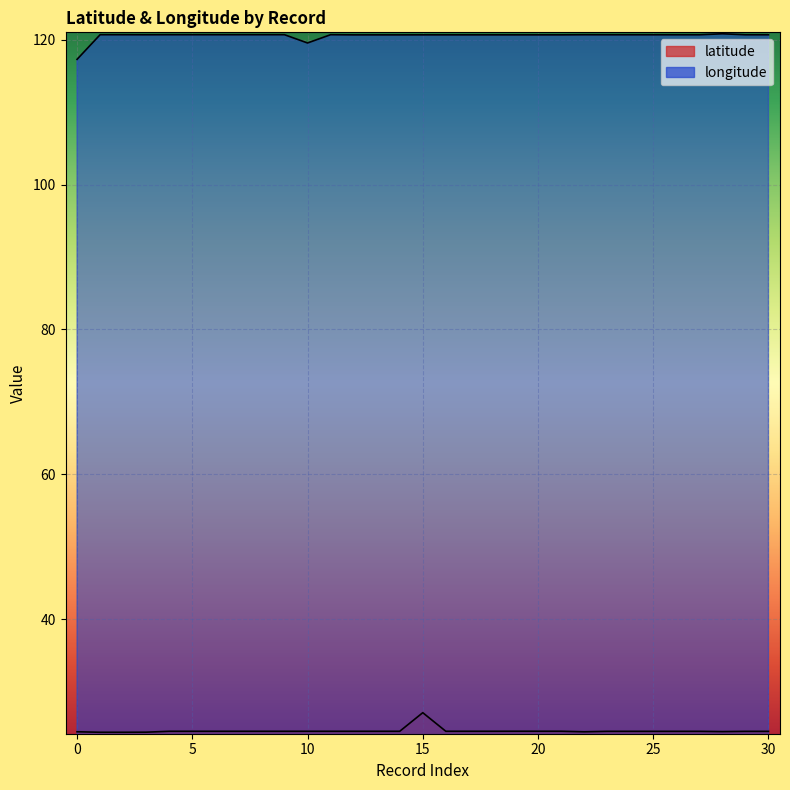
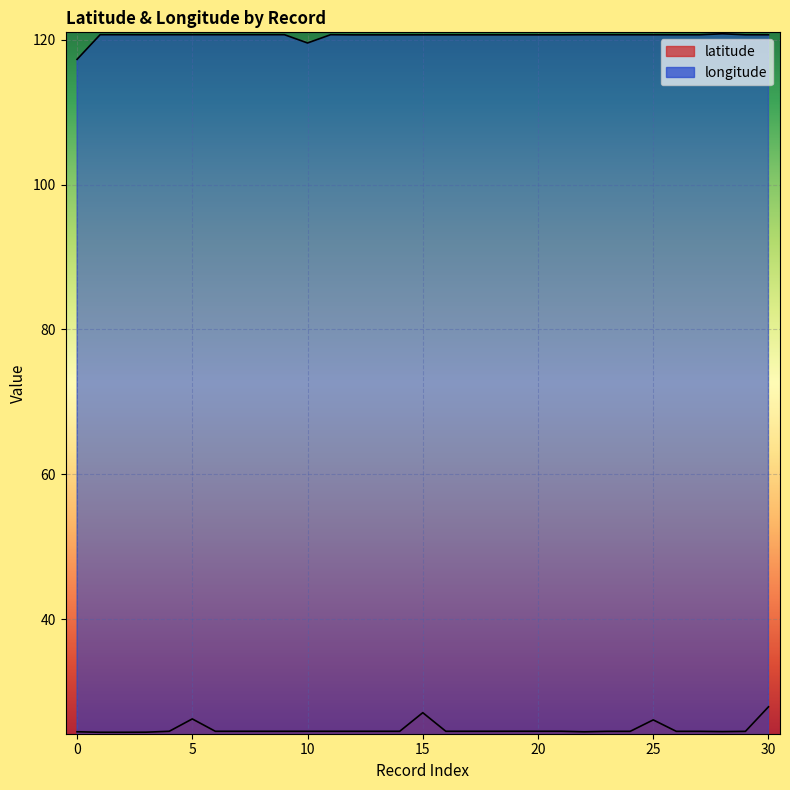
latitude, 5: 25 -> 26
latitude, 25: 25 -> 26
latitude, 30: 25 -> 28
